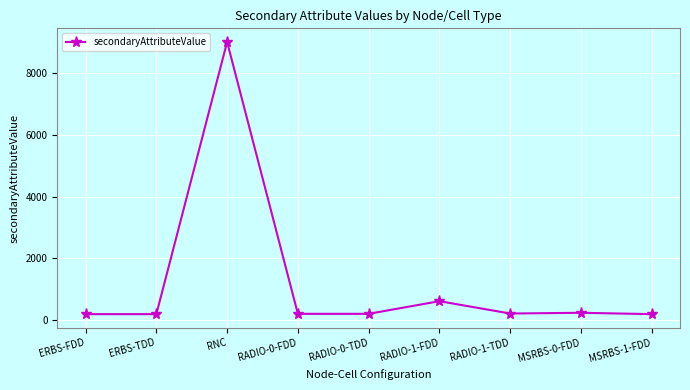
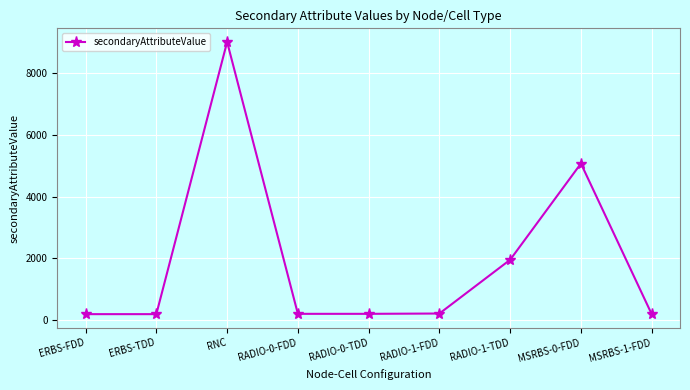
RADIO-1-FDD: 600 -> 200
RADIO-1-TDD: 200 -> 2000
MSRBS-0-FDD: 200 -> 5100
